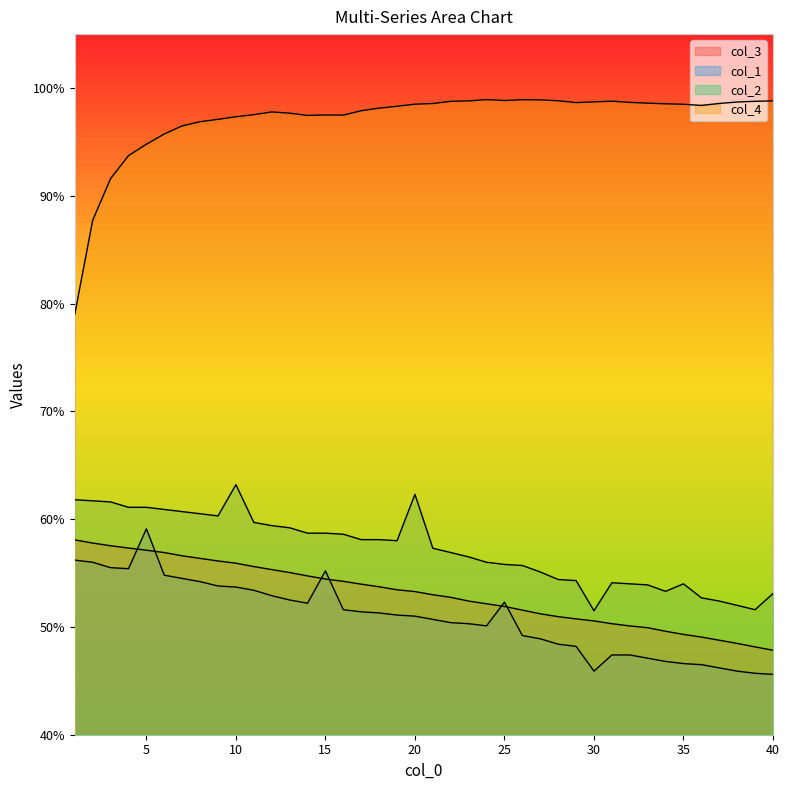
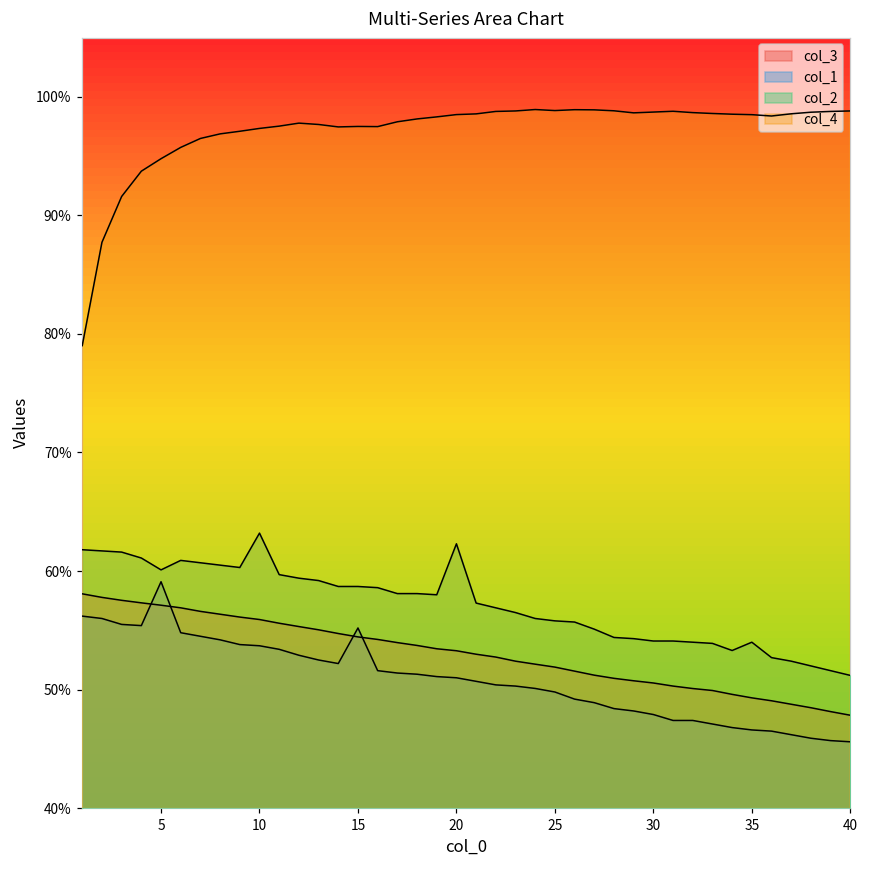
col_2, 5: 61.1% -> 60.1%
col_1, 25: 52.3% -> 49.8%
col_1, 30: 45.9% -> 47.9%
col_2, 30: 51.5% -> 54.1%
col_2, 40: 53.1% -> 51.2%
